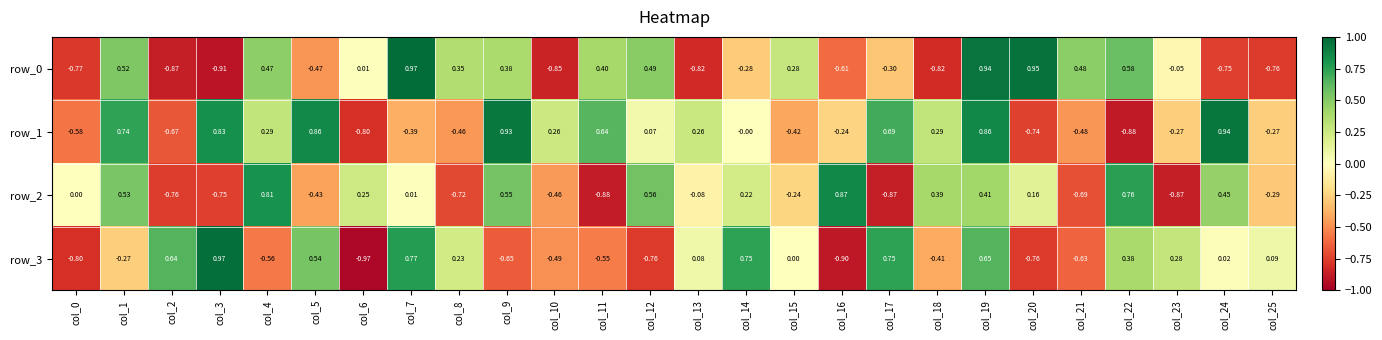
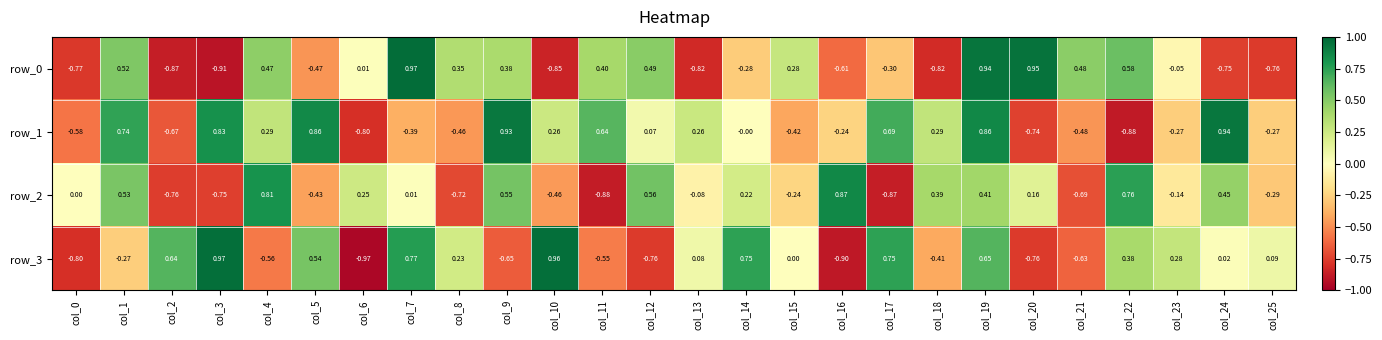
row_2, col_23: -0.87 -> -0.14
row_3, col_10: -0.49 -> 0.96
